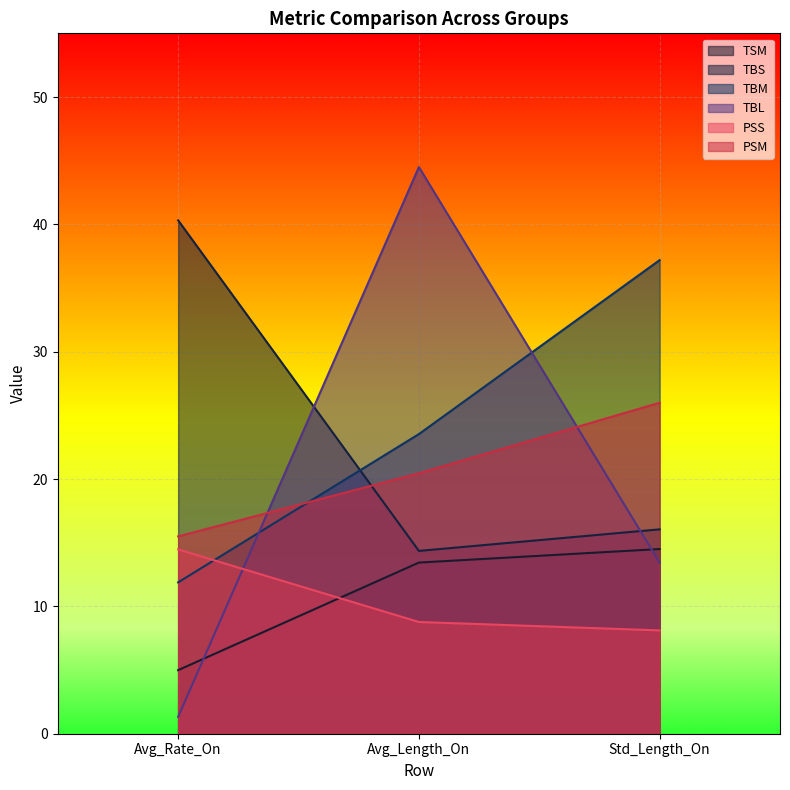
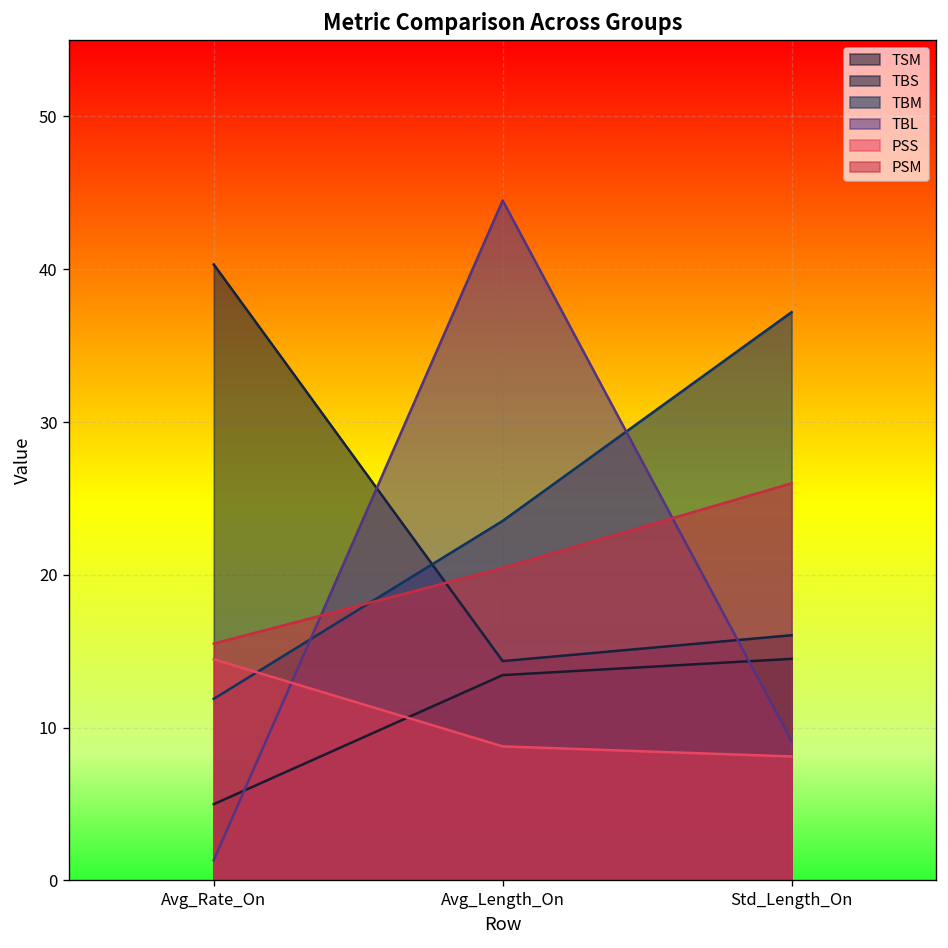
TBL, Std_Length_On: 13.4 -> 9.1
